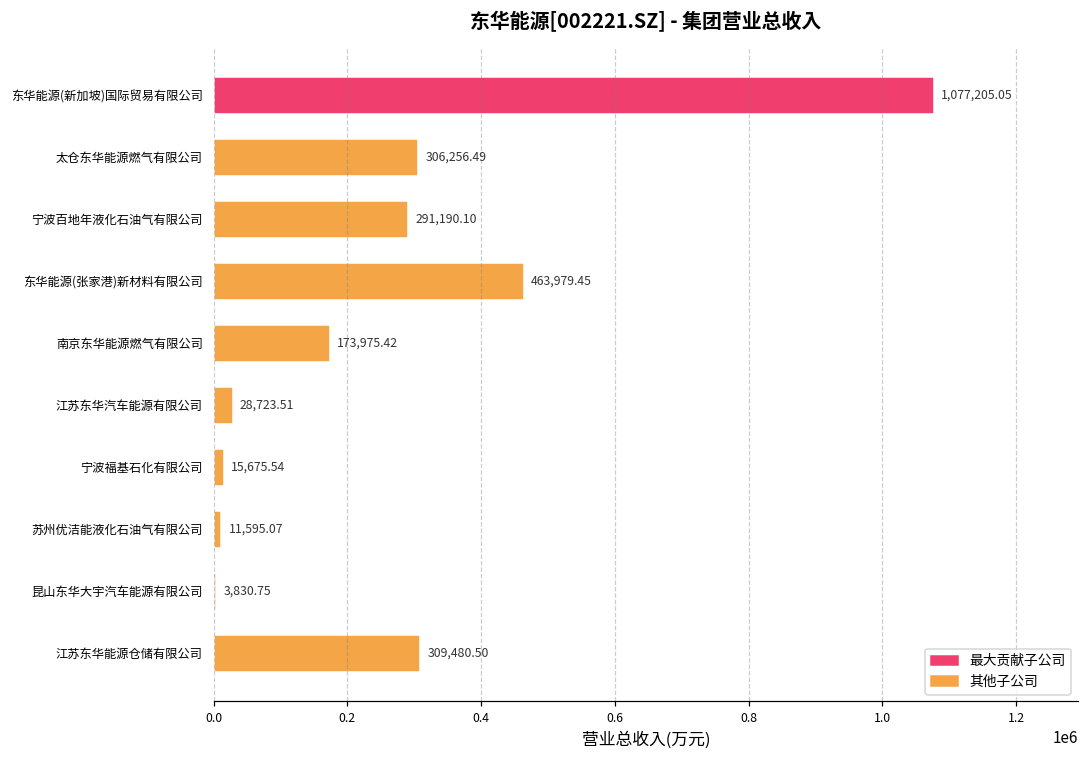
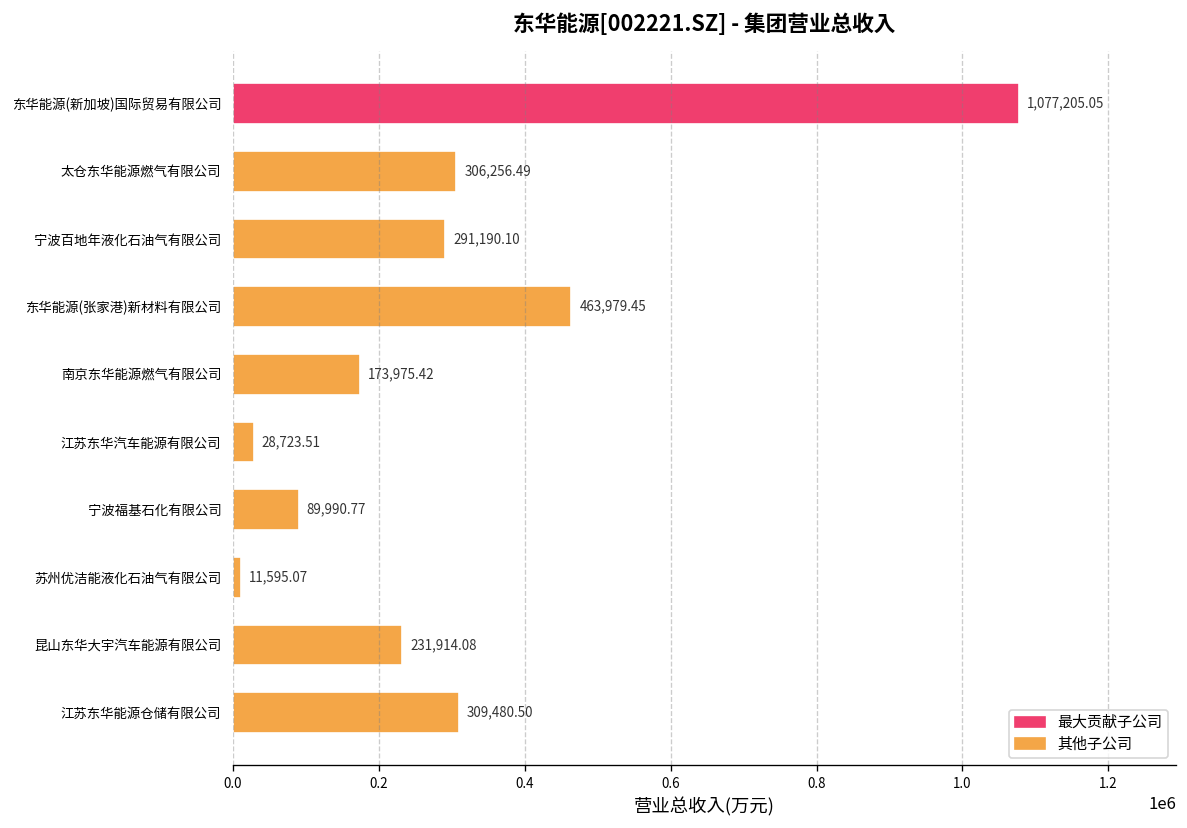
宁波福基石化有限公司: 15,675.54 -> 89,990.77
昆山东华大宇汽车能源有限公司: 3,830.75 -> 231,914.08
